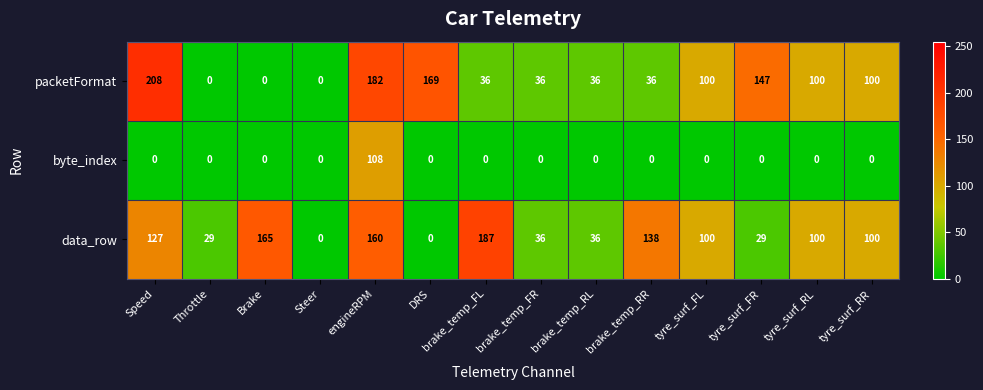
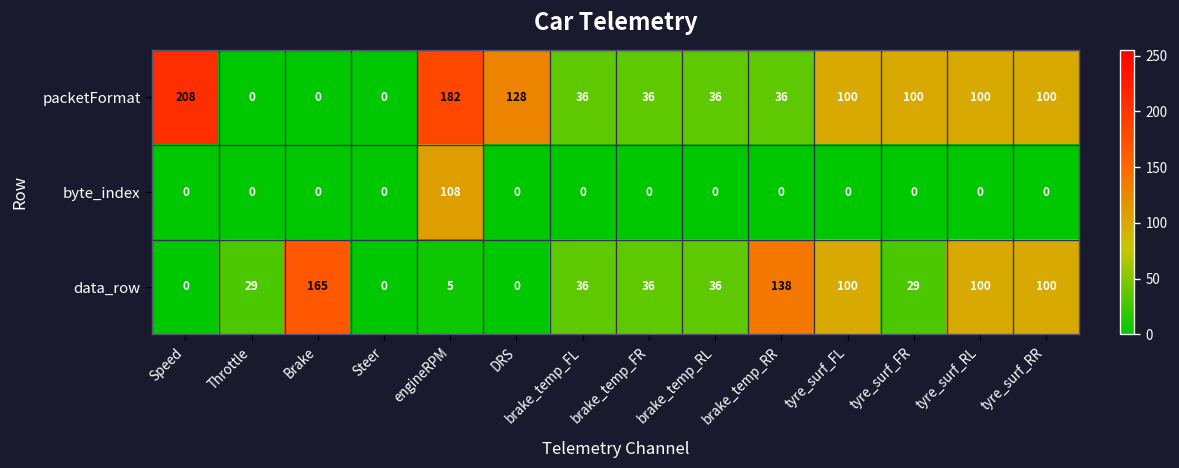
packetFormat, DRS: 169 -> 128
packetFormat, tyre_surf_FR: 147 -> 100
data_row, Speed: 127 -> 0
data_row, engineRPM: 160 -> 5
data_row, brake_temp_FL: 187 -> 36
